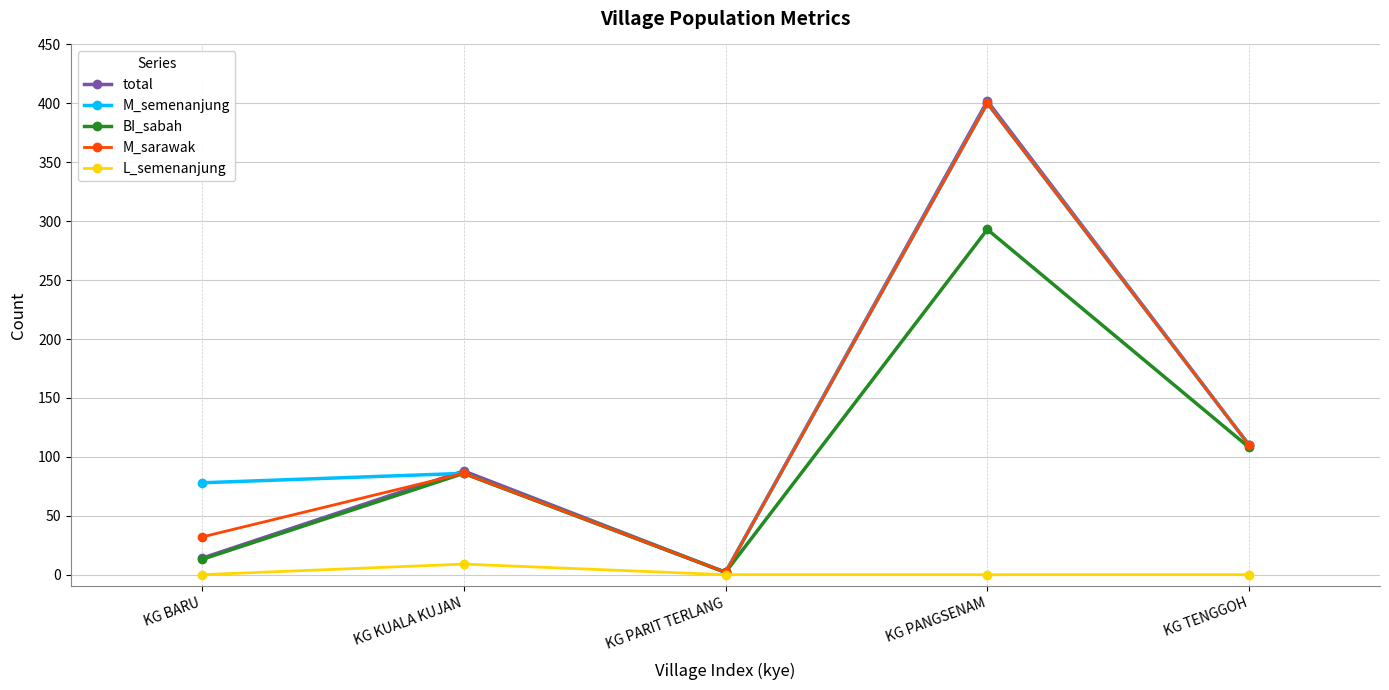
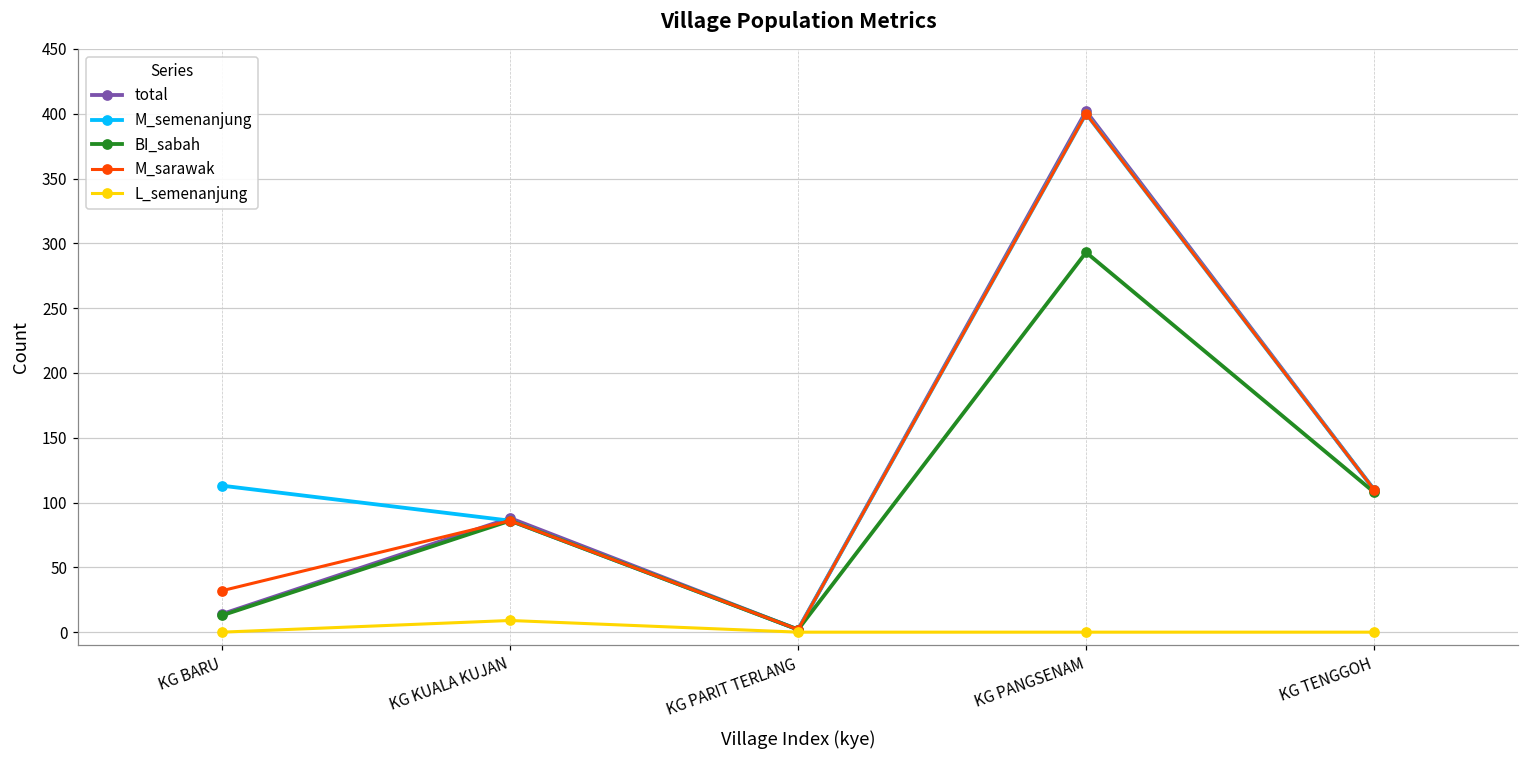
M_semenanjung, KG BARU: 78 -> 113
